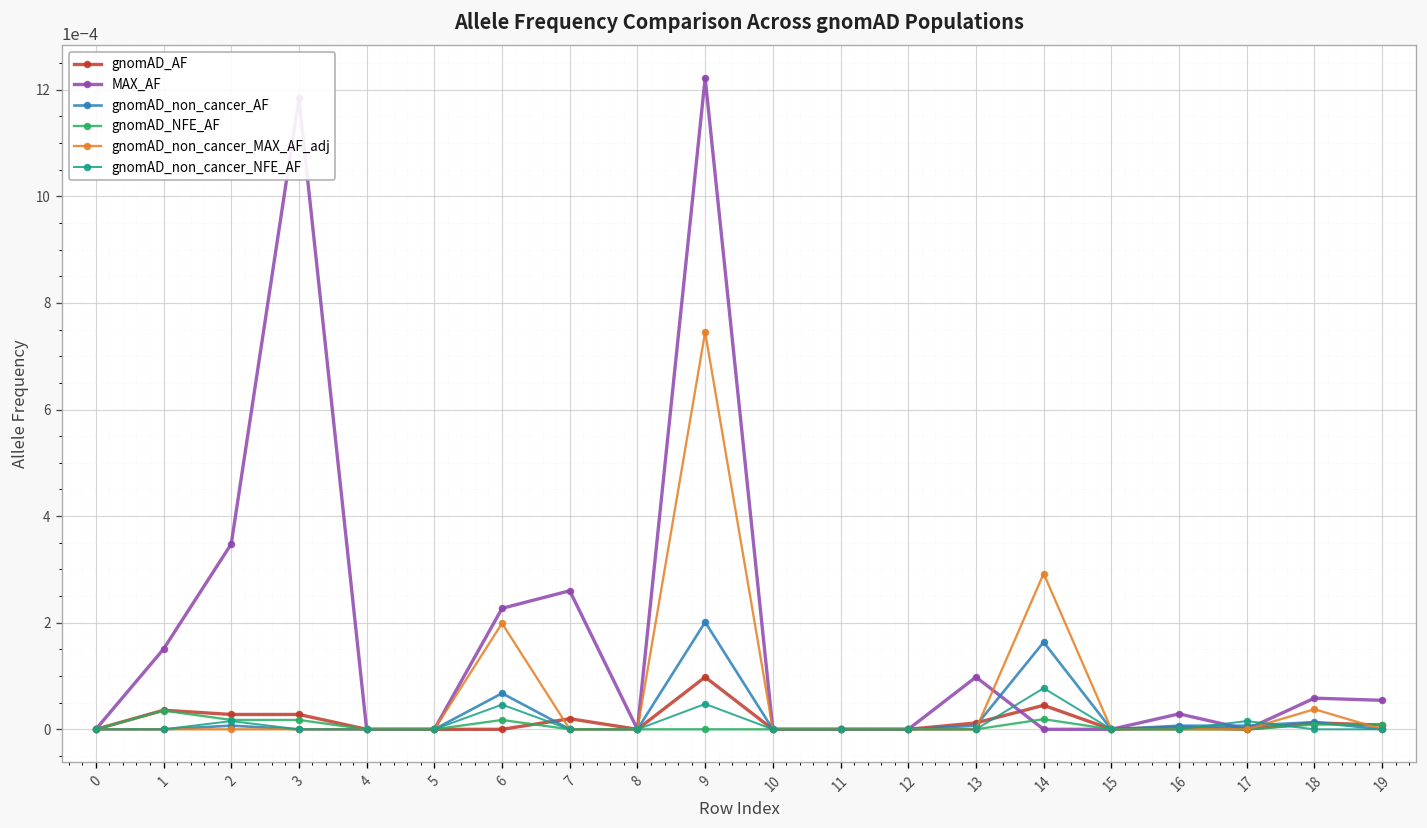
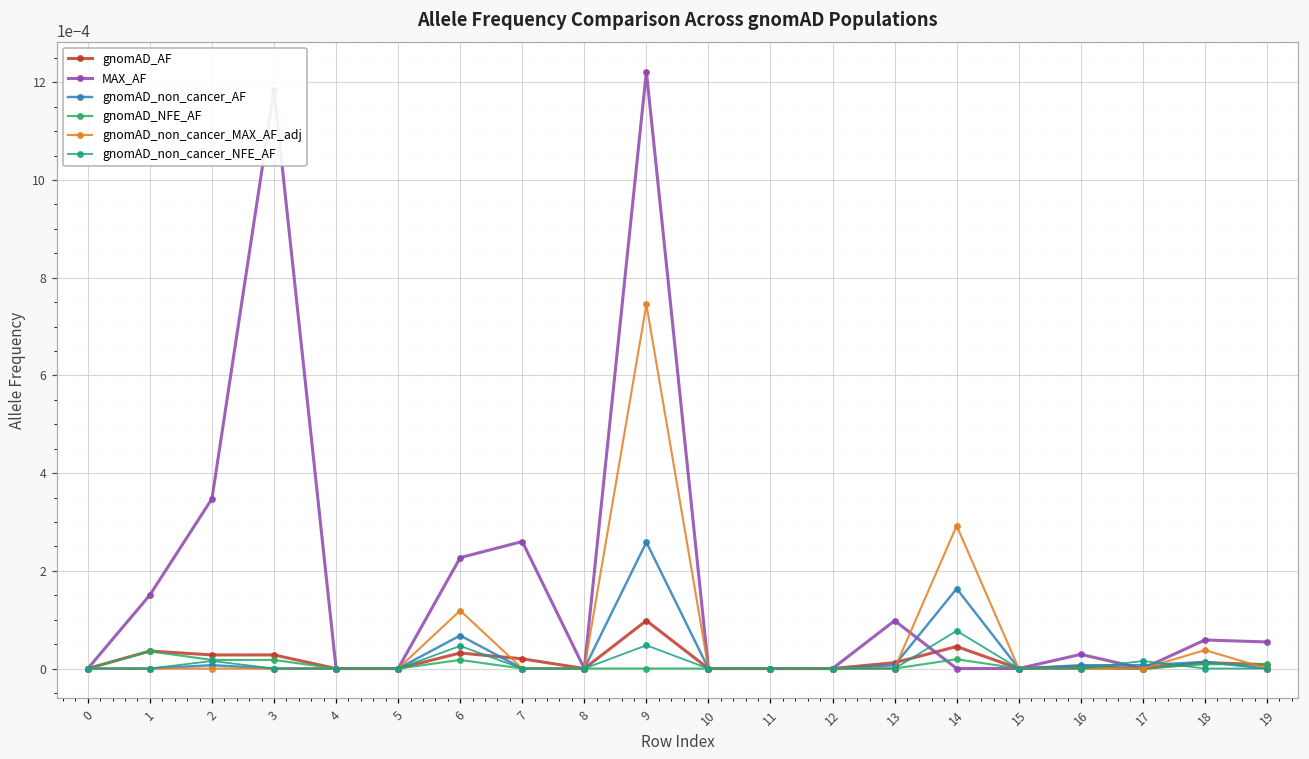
gnomAD_AF, 6: 0.00000 -> 0.00003
gnomAD_non_cancer_MAX_AF_adj, 6: 0.00020 -> 0.00012
gnomAD_non_cancer_AF, 9: 0.00020 -> 0.00026
